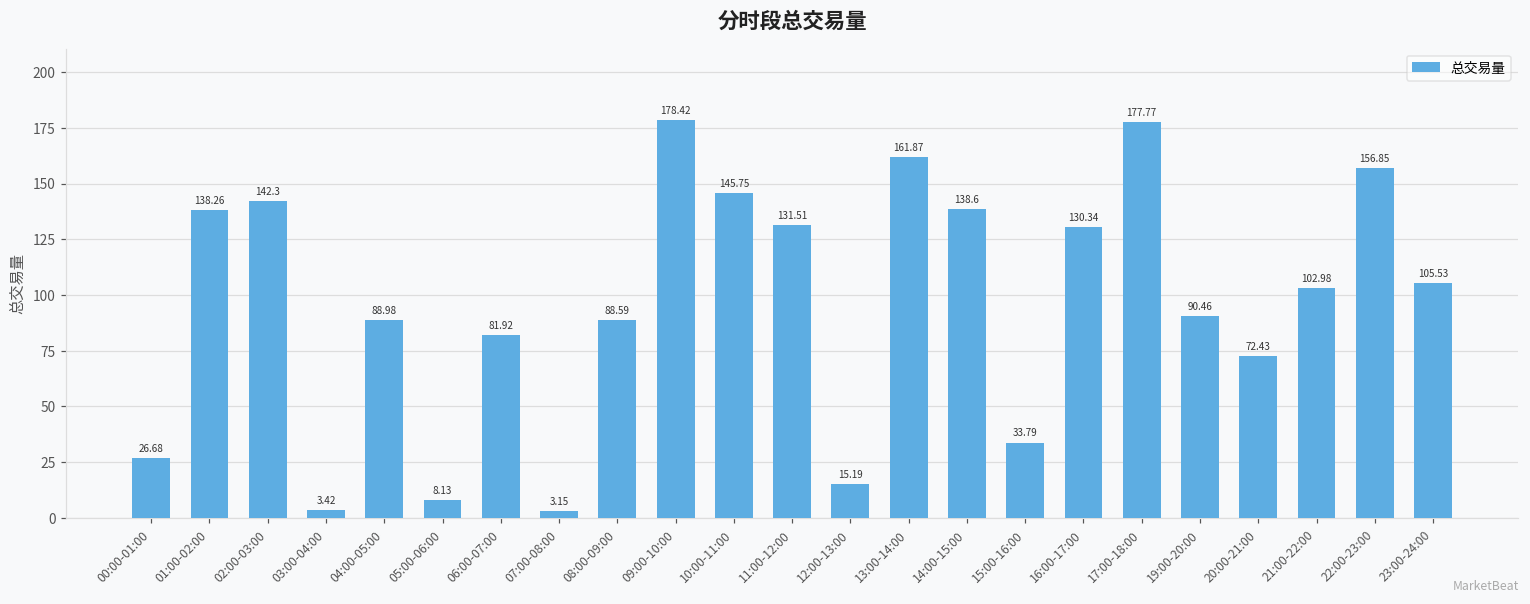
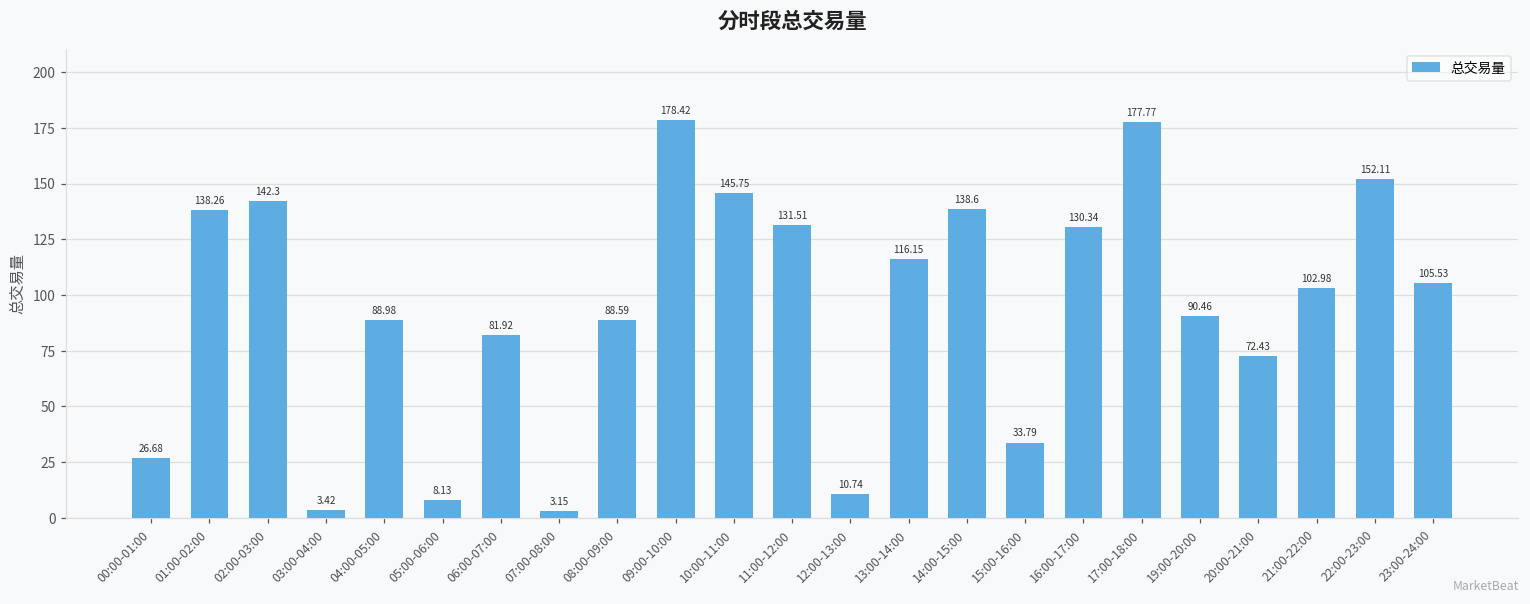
12:00-13:00: 15.19 -> 10.74
13:00-14:00: 161.87 -> 116.15
22:00-23:00: 156.85 -> 152.11
